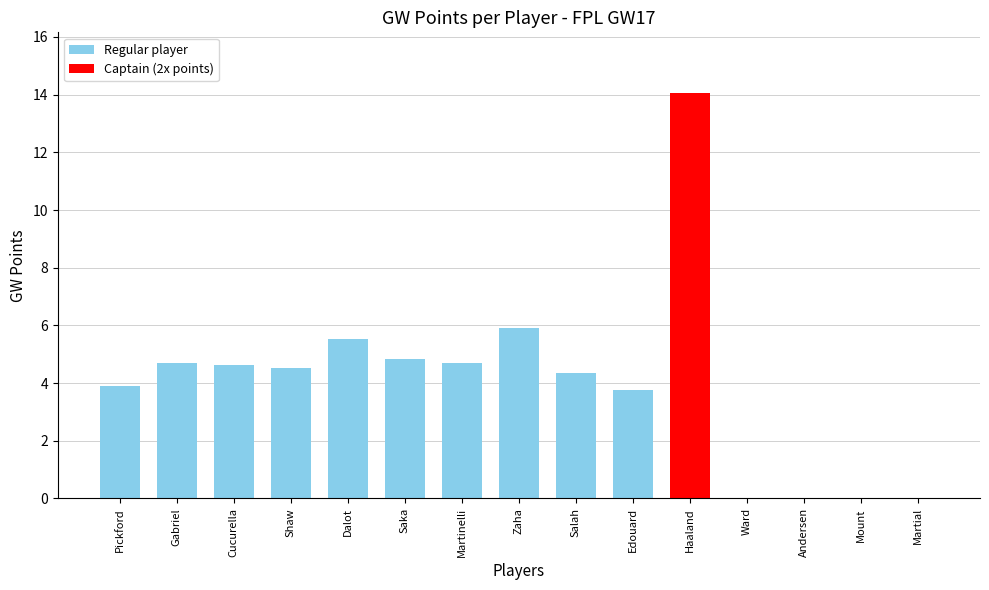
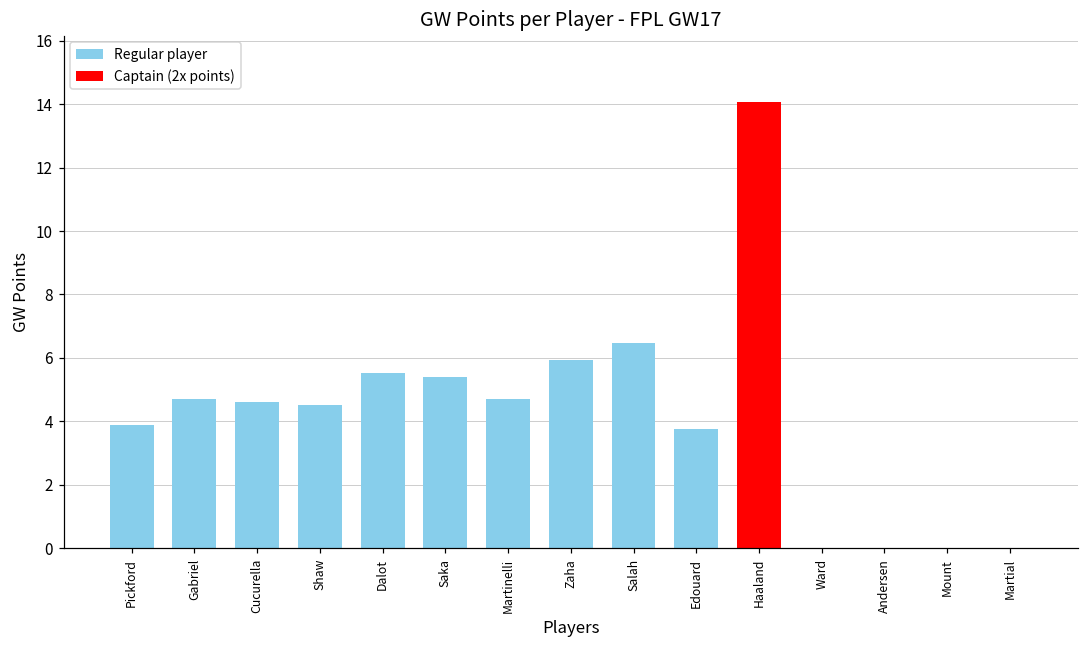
Saka: 4.8 -> 5.4
Salah: 4.3 -> 6.5
